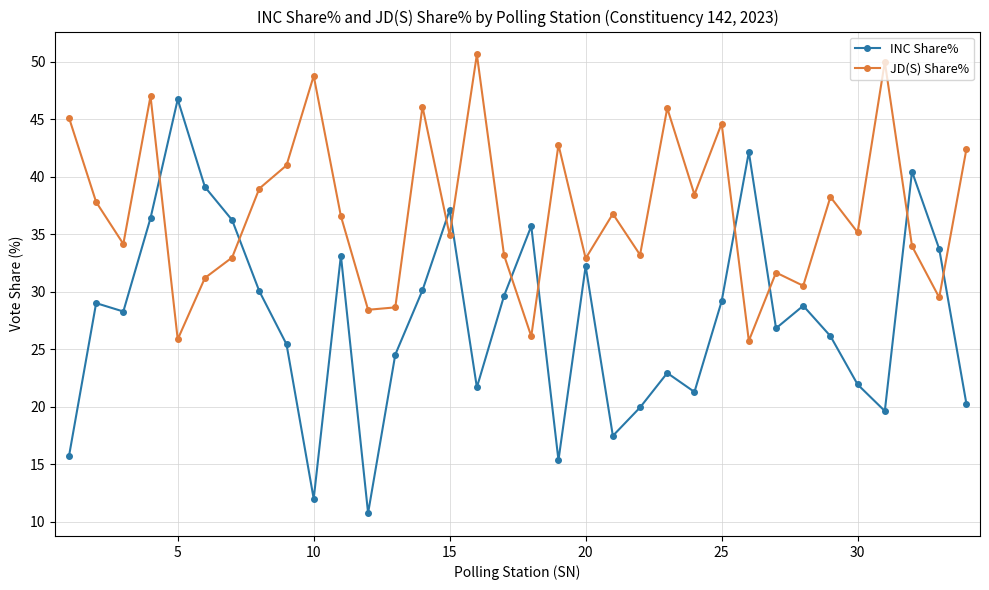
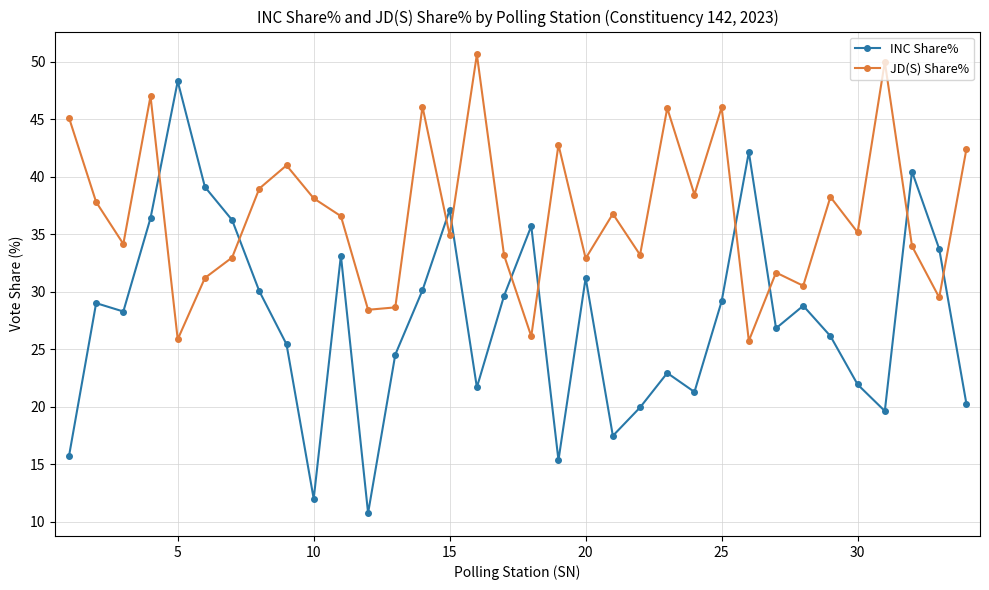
INC Share%, 5: 46.7 -> 48.3
JD(S) Share%, 10: 48.8 -> 38.1
INC Share%, 20: 32.2 -> 31.2
JD(S) Share%, 25: 44.6 -> 46.1
